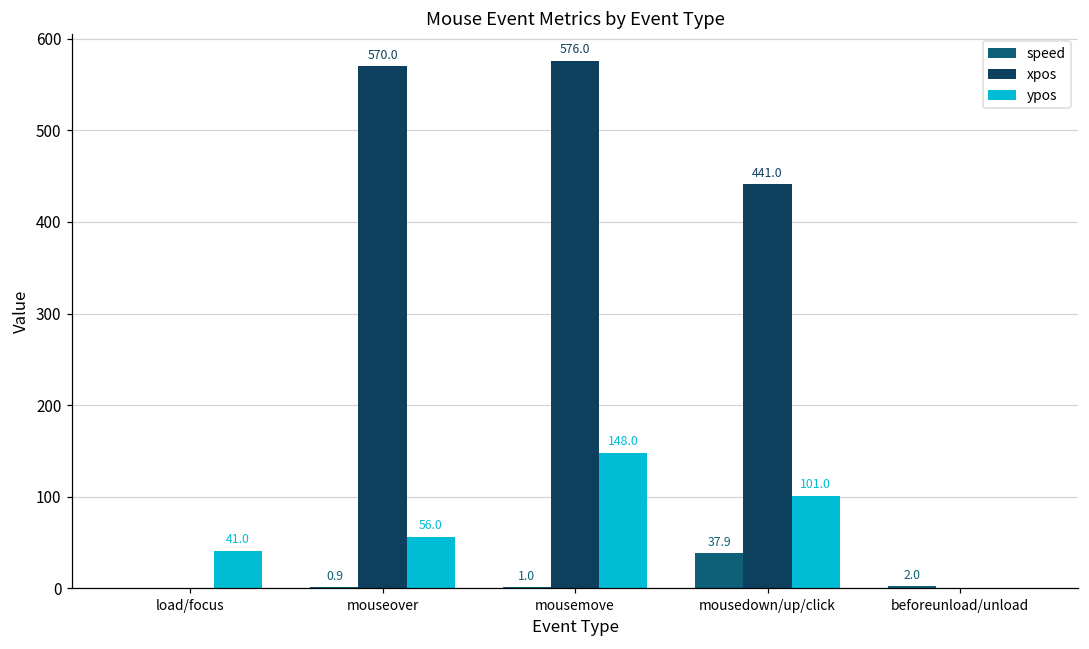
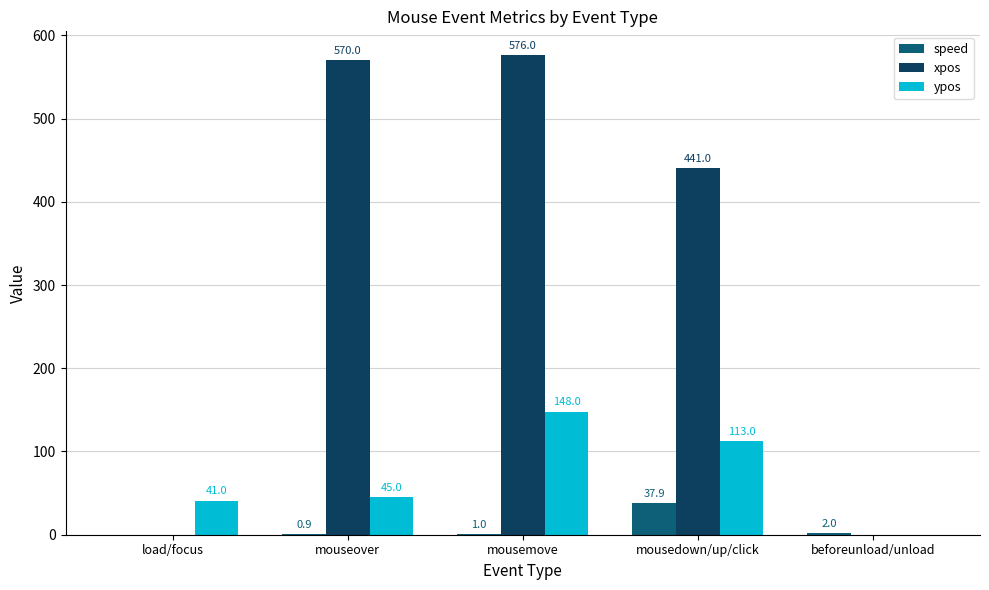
ypos, mouseover: 56.0 -> 45.0
ypos, mousedown/up/click: 101.0 -> 113.0
